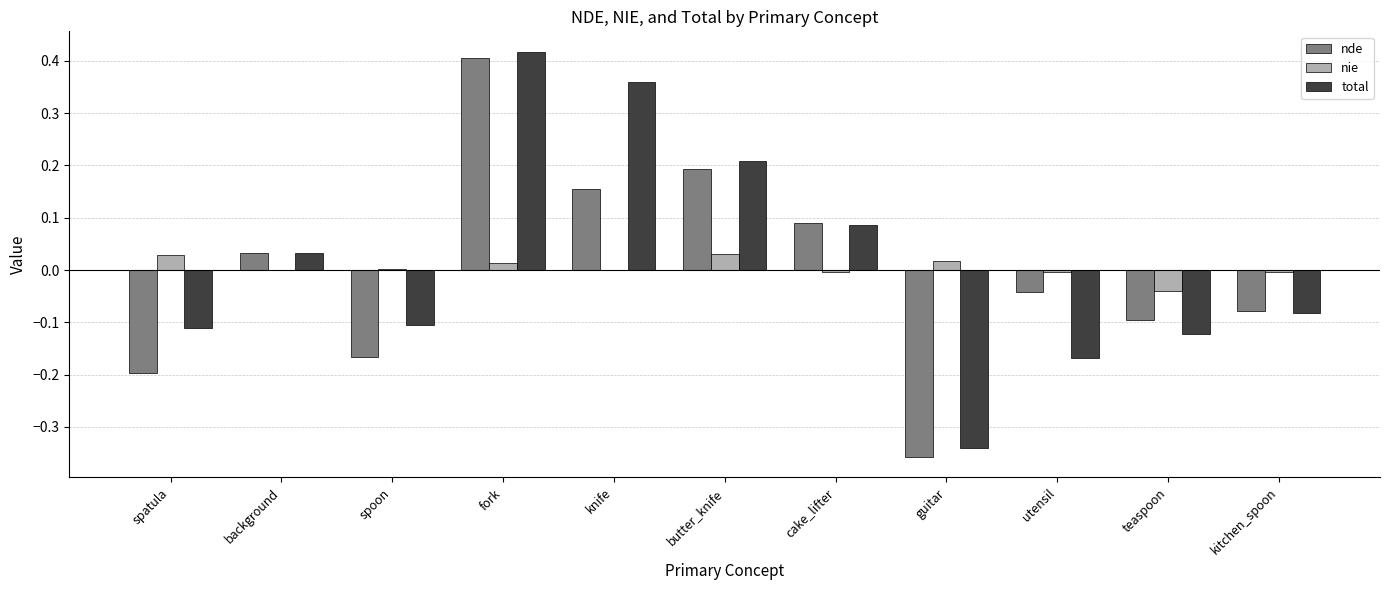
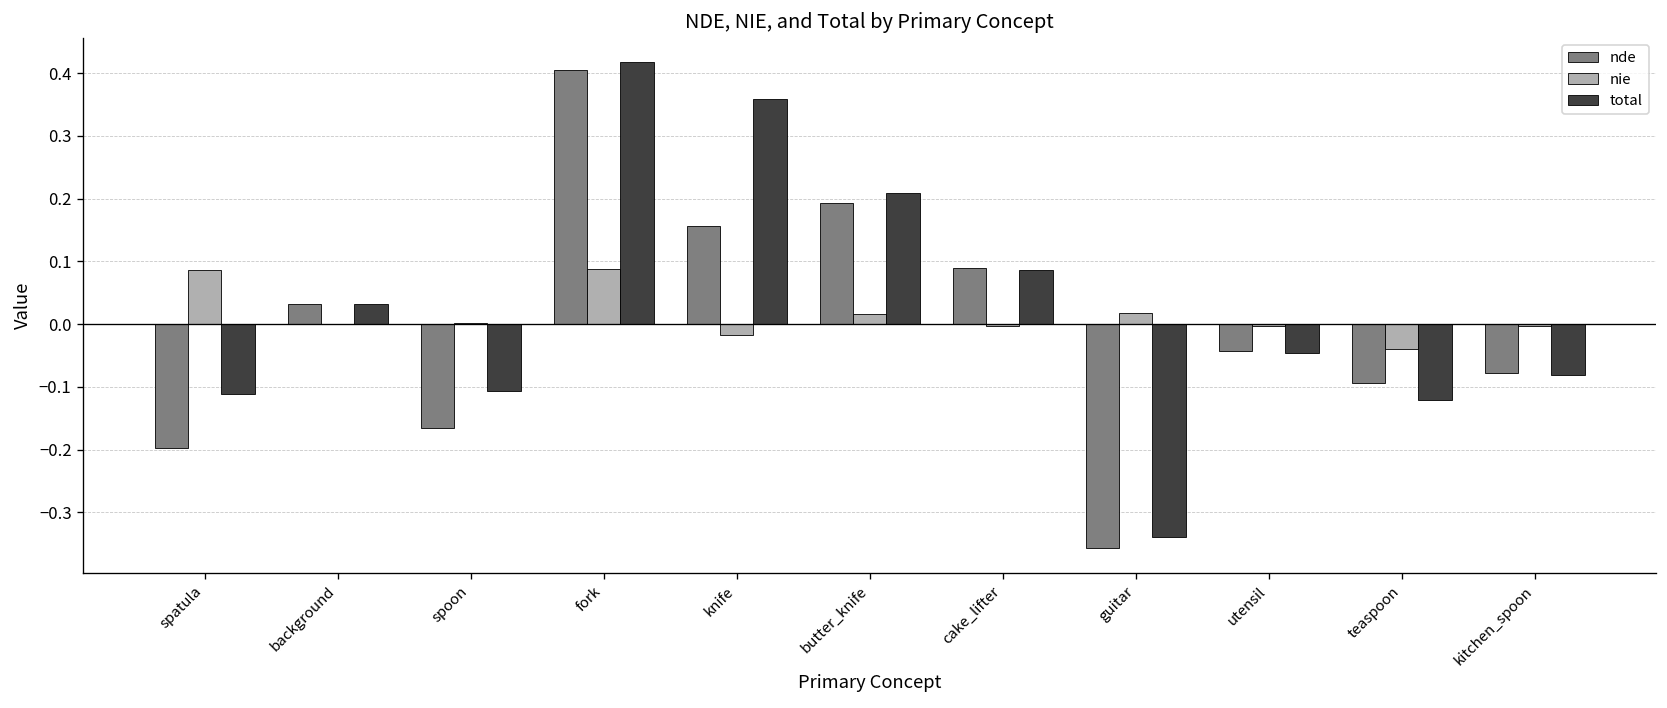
nie, spatula: 0.03 -> 0.09
nie, fork: 0.01 -> 0.09
nie, knife: 0.00 -> -0.02
nie, butter_knife: 0.03 -> 0.02
total, utensil: -0.17 -> -0.05
